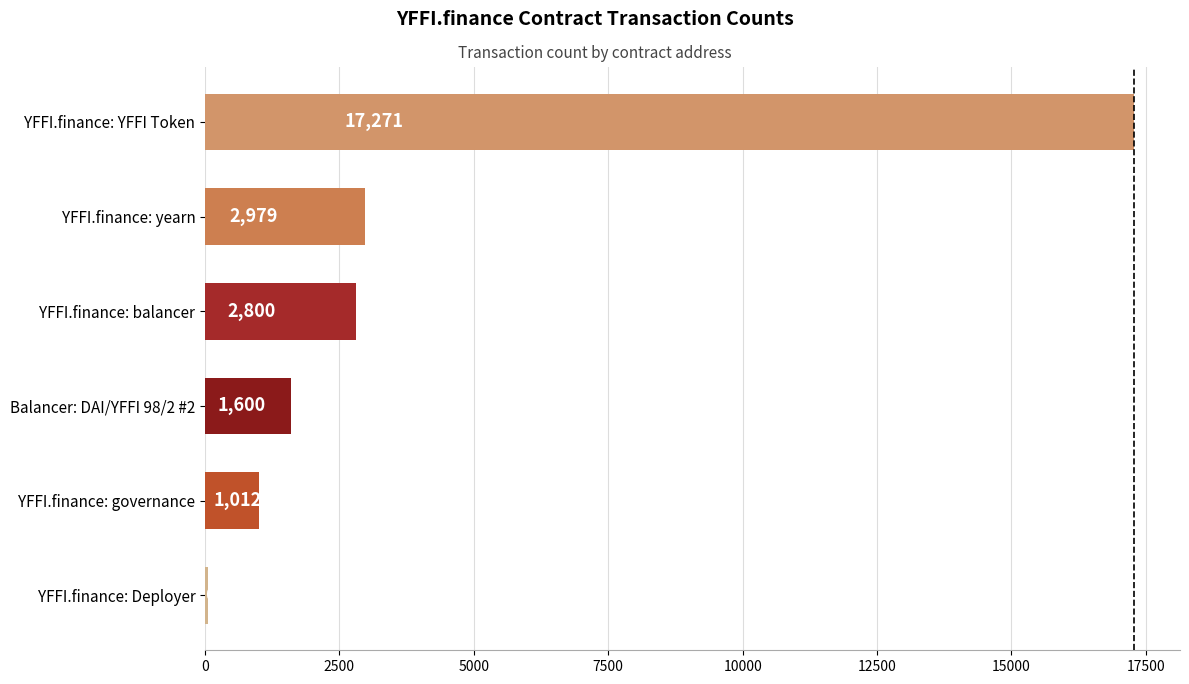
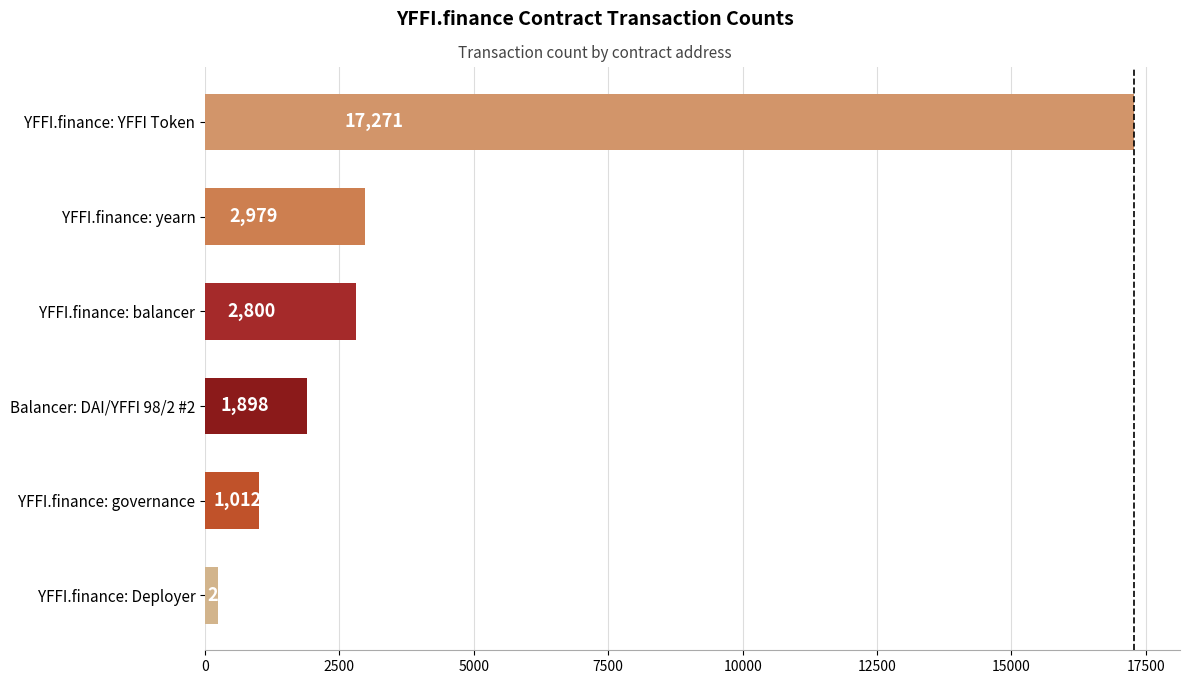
Balancer: DAI/YFFI 98/2 #2: 1,600 -> 1,898
YFFI.finance: Deployer: 100 -> 200
